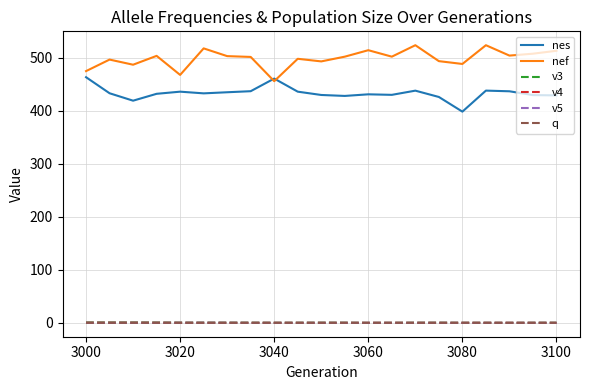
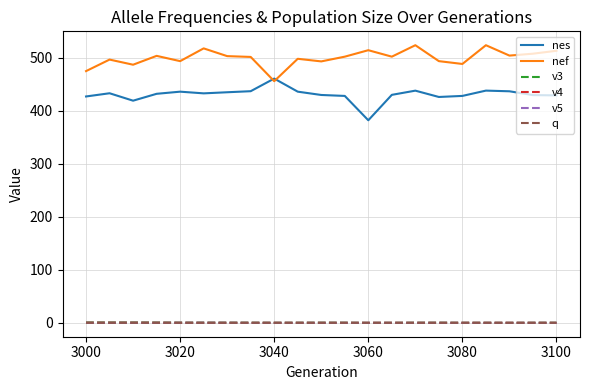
nes, 3000: 460 -> 430
nef, 3020: 470 -> 490
nes, 3060: 430 -> 380
nes, 3080: 400 -> 430
